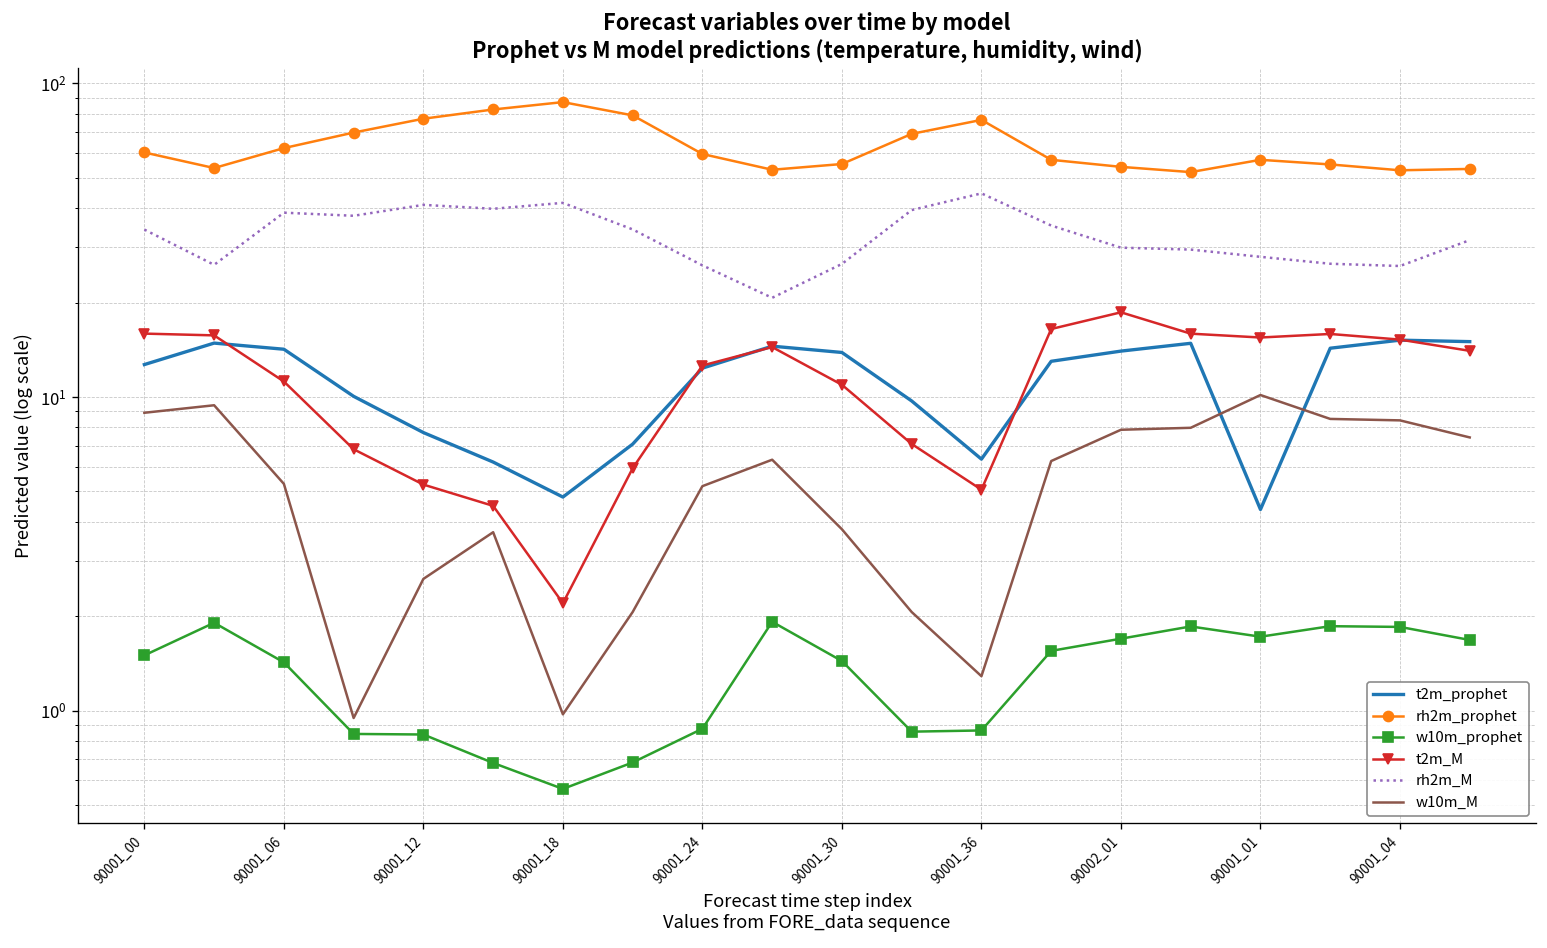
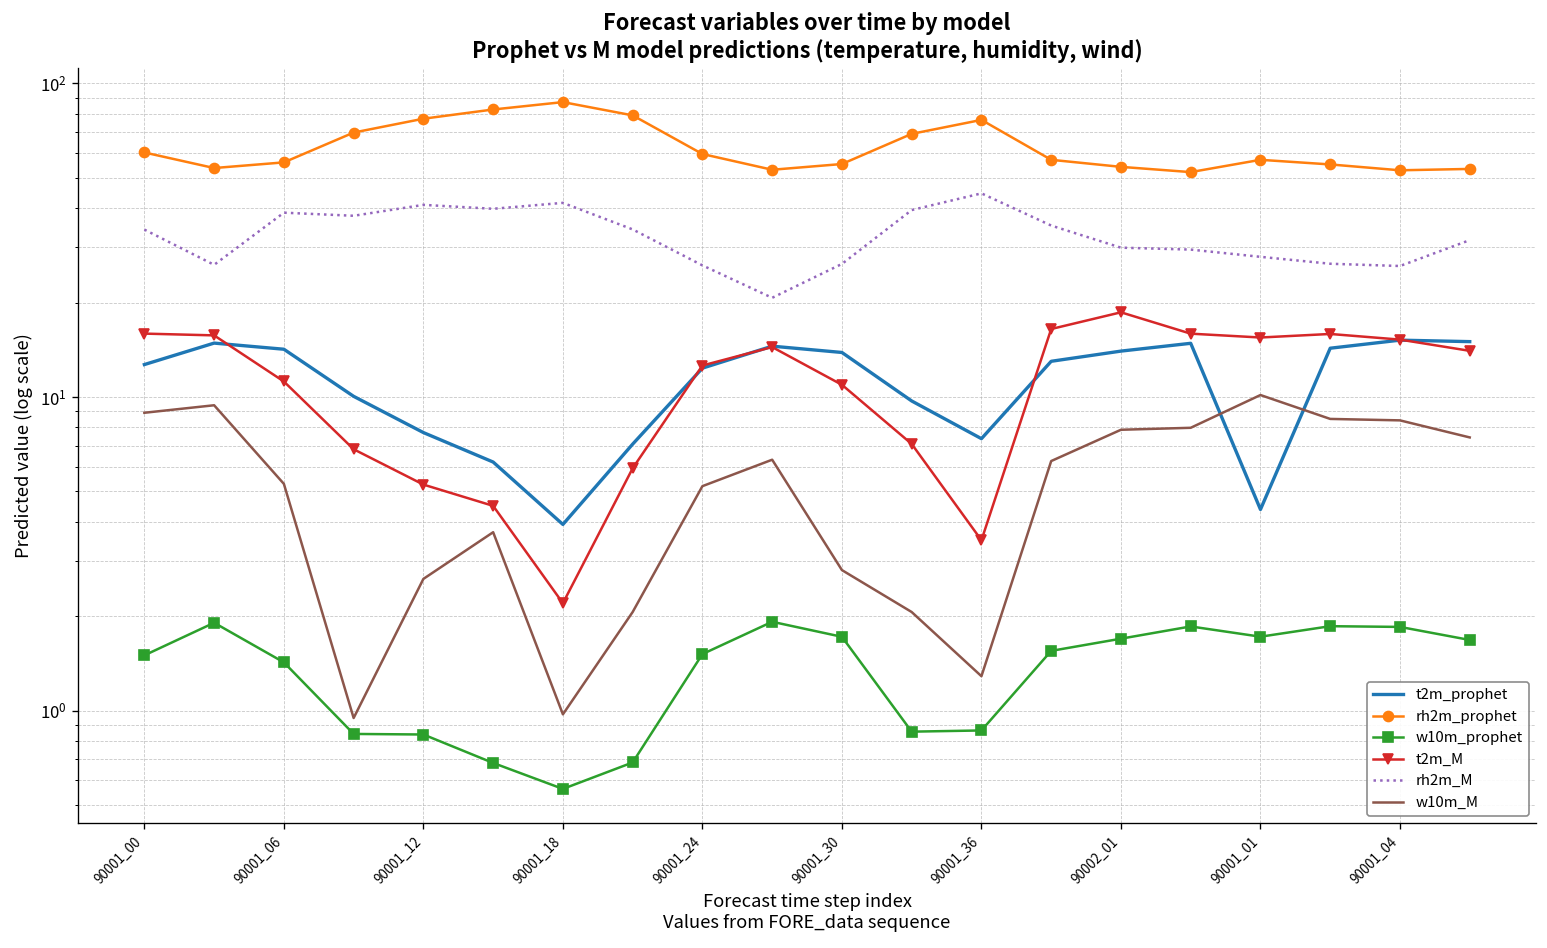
rh2m_prophet, 90001_06: 62 -> 56
t2m_prophet, 90001_18: 4.8 -> 3.9
w10m_prophet, 90001_24: 0.88 -> 1.5
w10m_prophet, 90001_30: 1.4 -> 1.7
w10m_M, 90001_30: 3.8 -> 2.8
t2m_prophet, 90001_36: 6.3 -> 7.4
t2m_M, 90001_36: 5.1 -> 3.5
